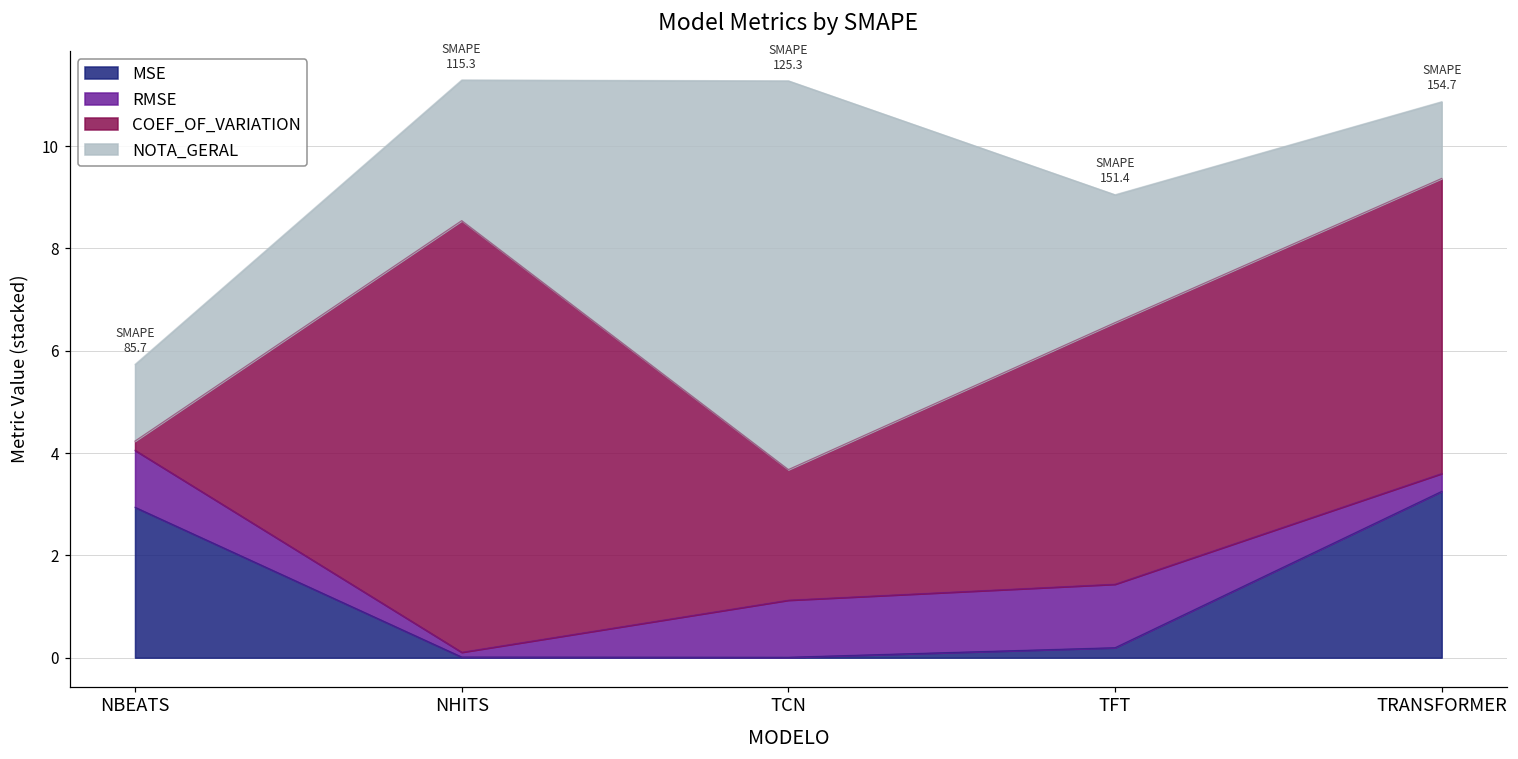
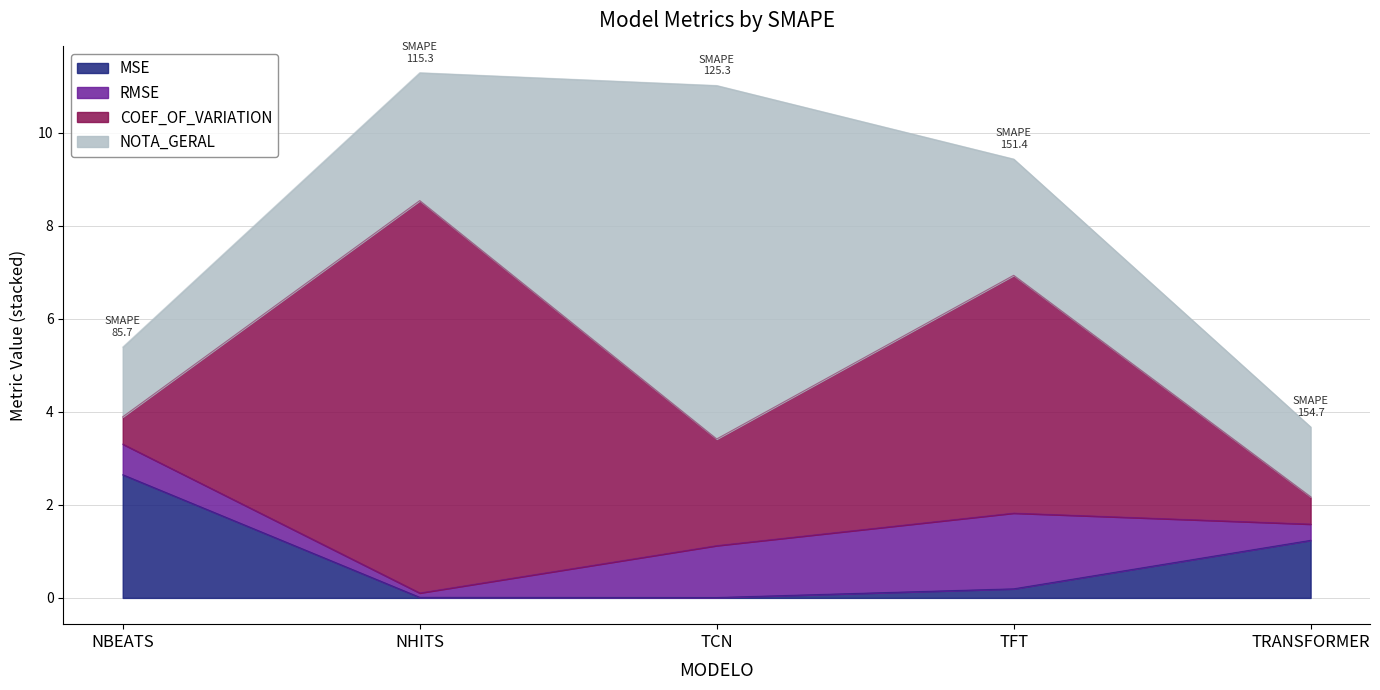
MSE, NBEATS: 2.9 -> 2.6
RMSE, NBEATS: 1.1 -> 0.7
COEF_OF_VARIATION, NBEATS: 0.2 -> 0.6
COEF_OF_VARIATION, TCN: 2.6 -> 2.3
RMSE, TFT: 1.2 -> 1.6
MSE, TRANSFORMER: 3.3 -> 1.2
COEF_OF_VARIATION, TRANSFORMER: 5.8 -> 0.6
